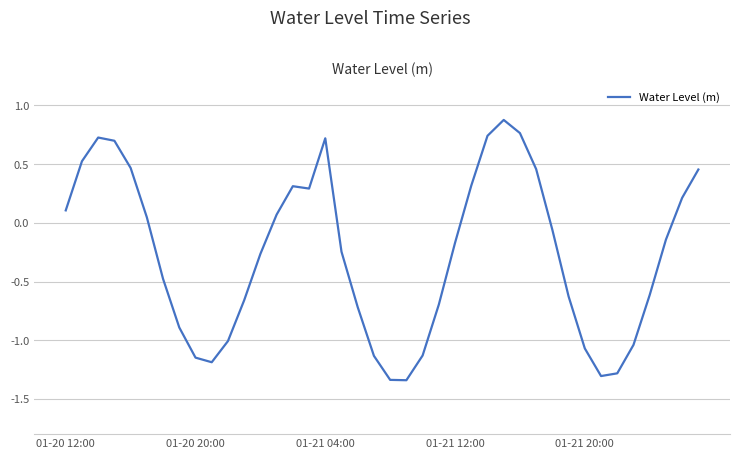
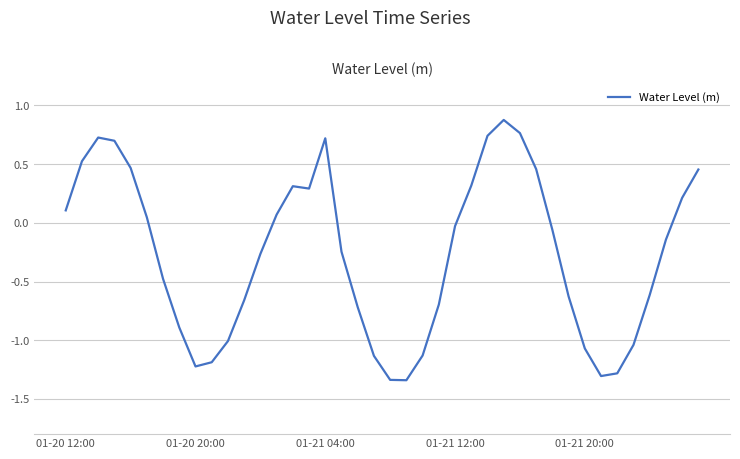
01-20 20:00: -1.15 -> -1.22
01-21 12:00: -0.17 -> -0.03
